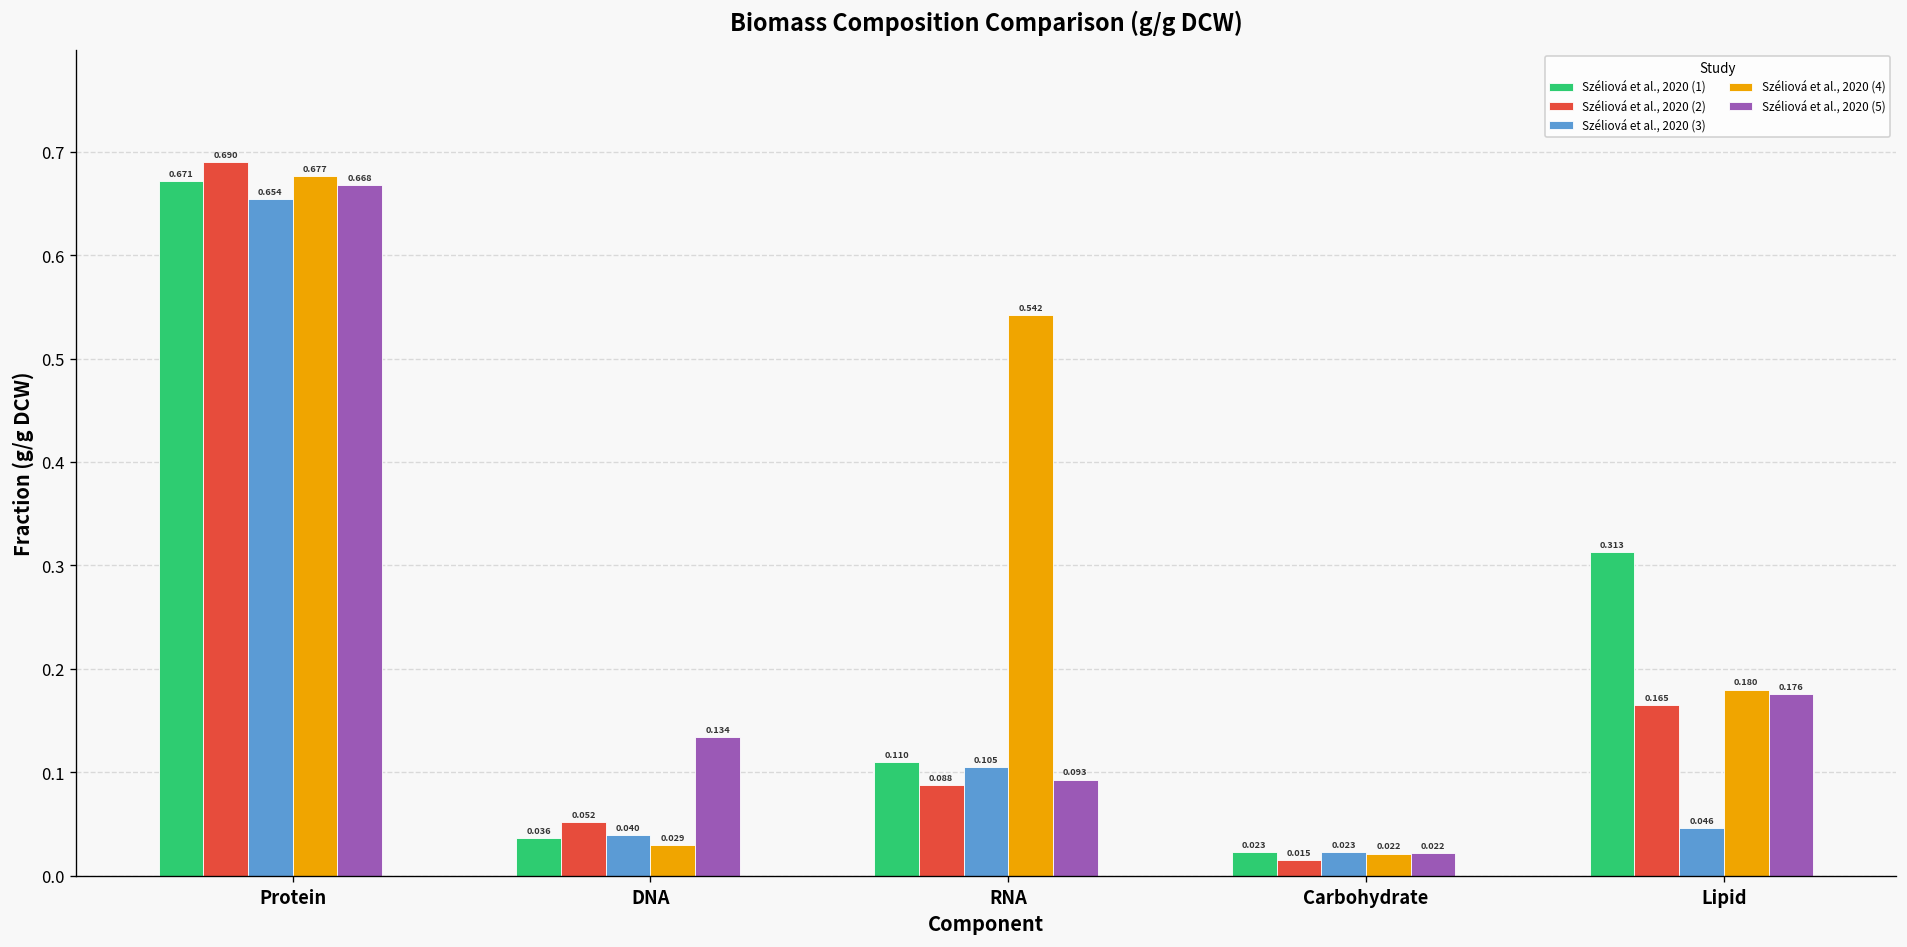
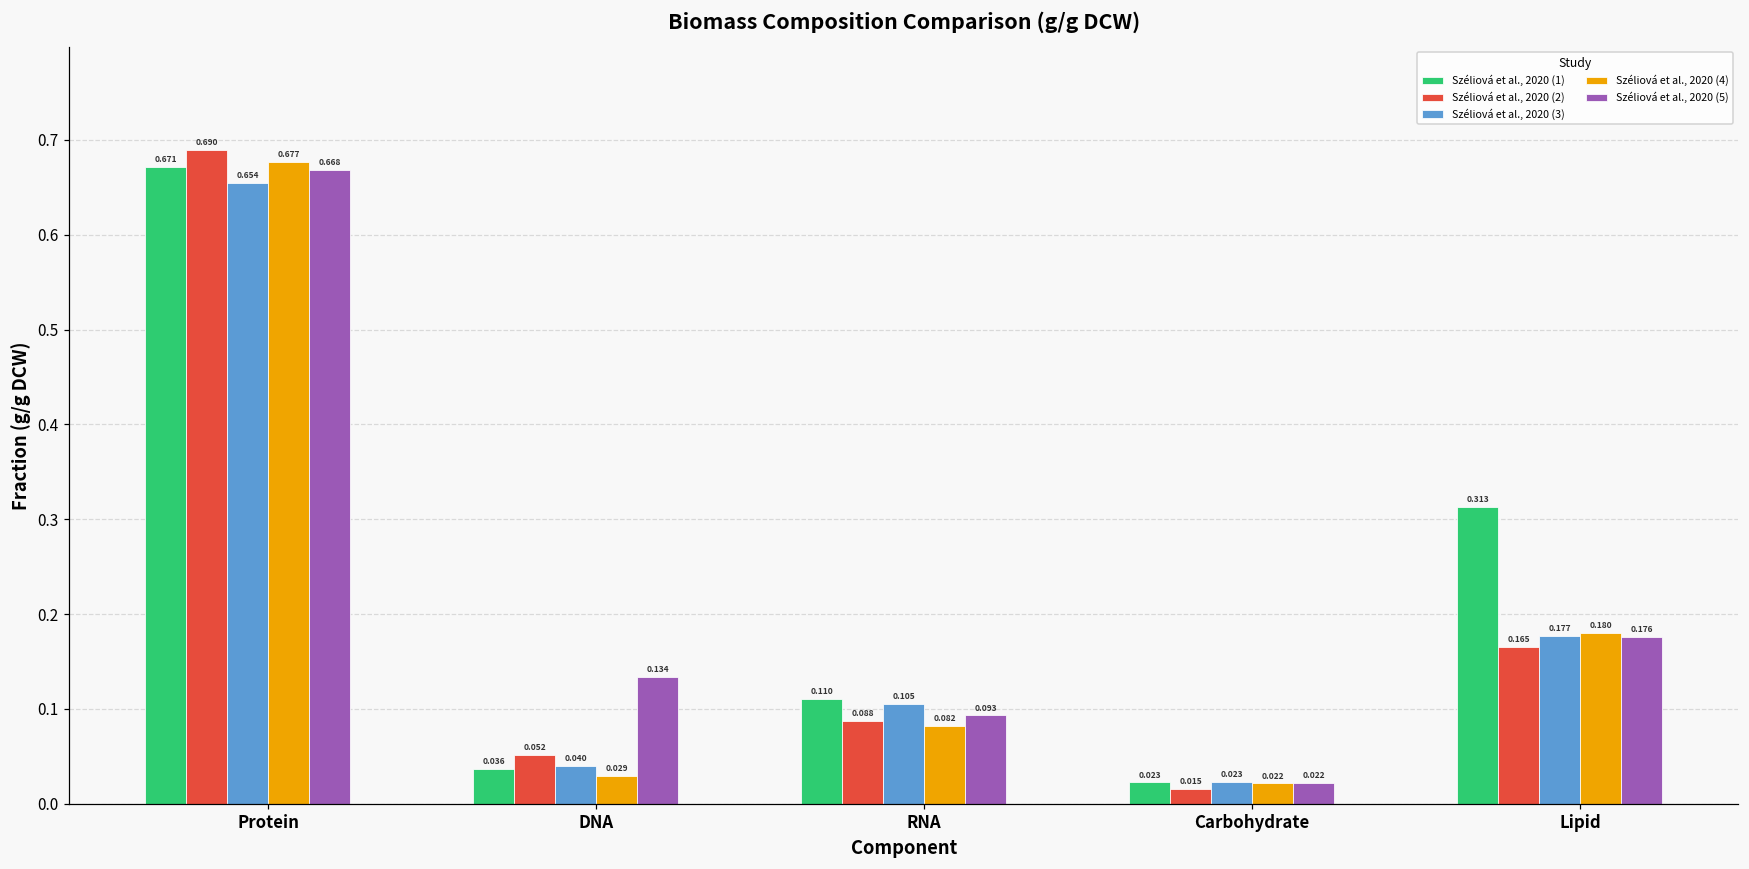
Széliová et al., 2020 (4), RNA: 0.542 -> 0.082
Széliová et al., 2020 (3), Lipid: 0.046 -> 0.177
